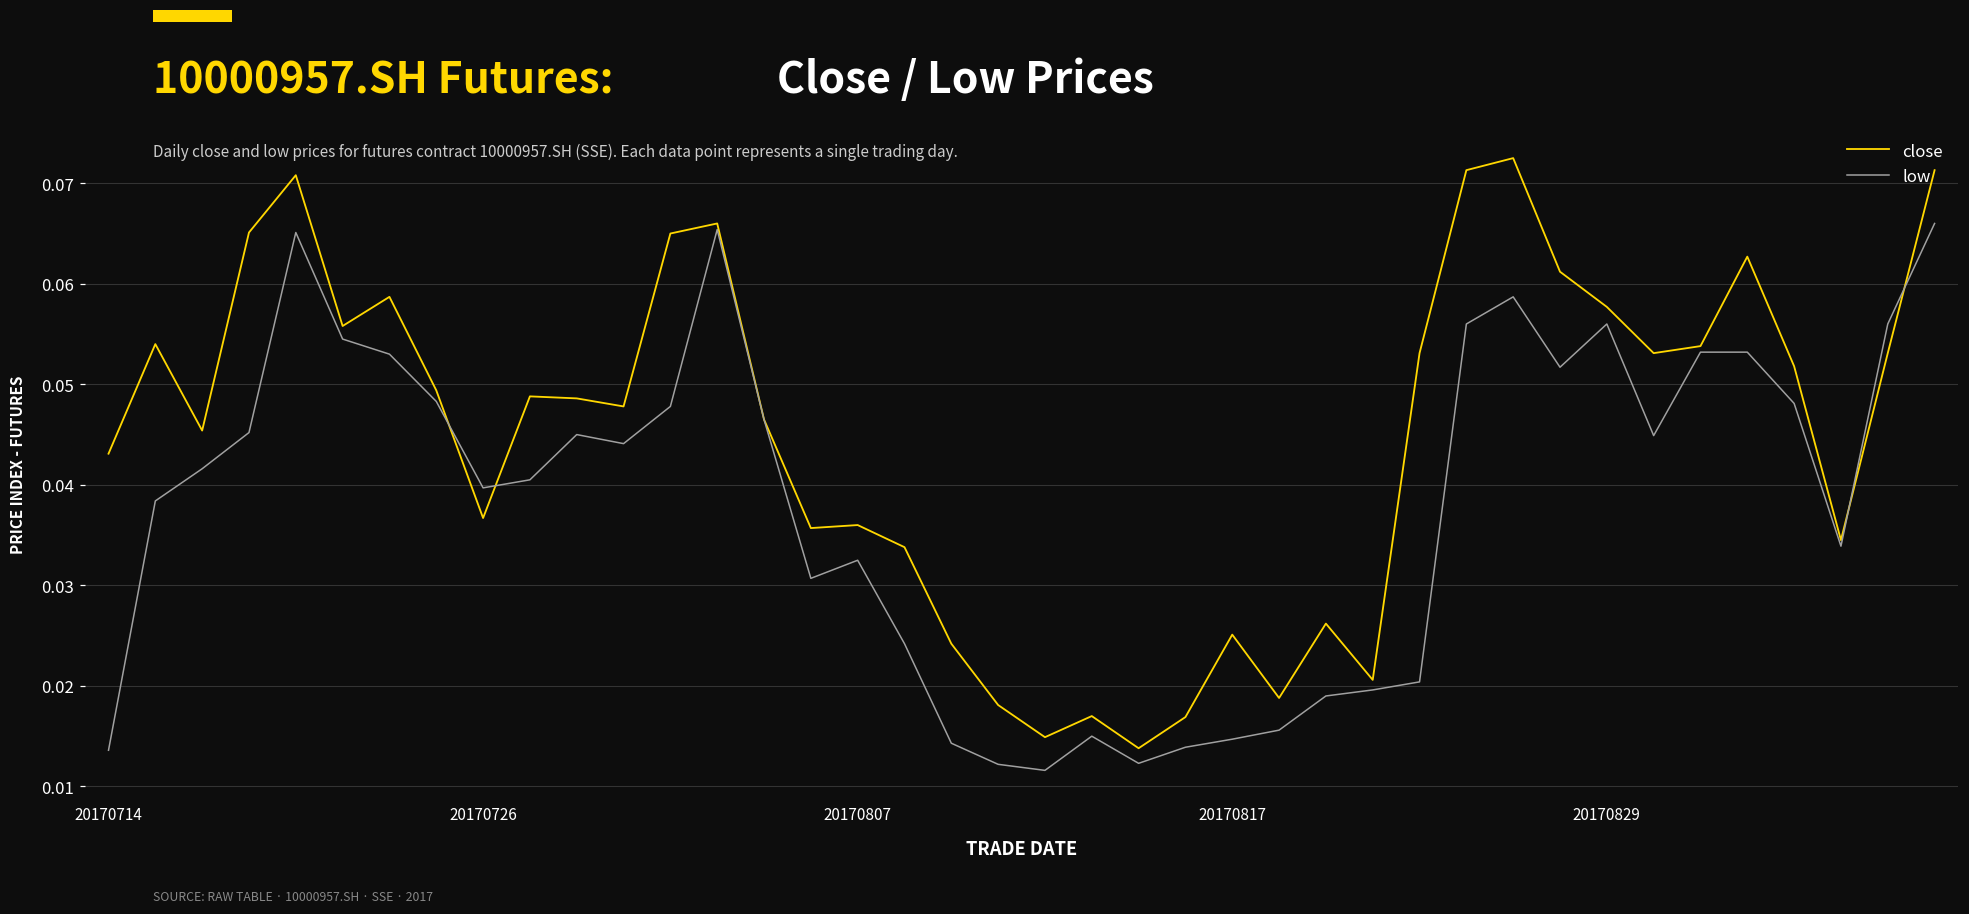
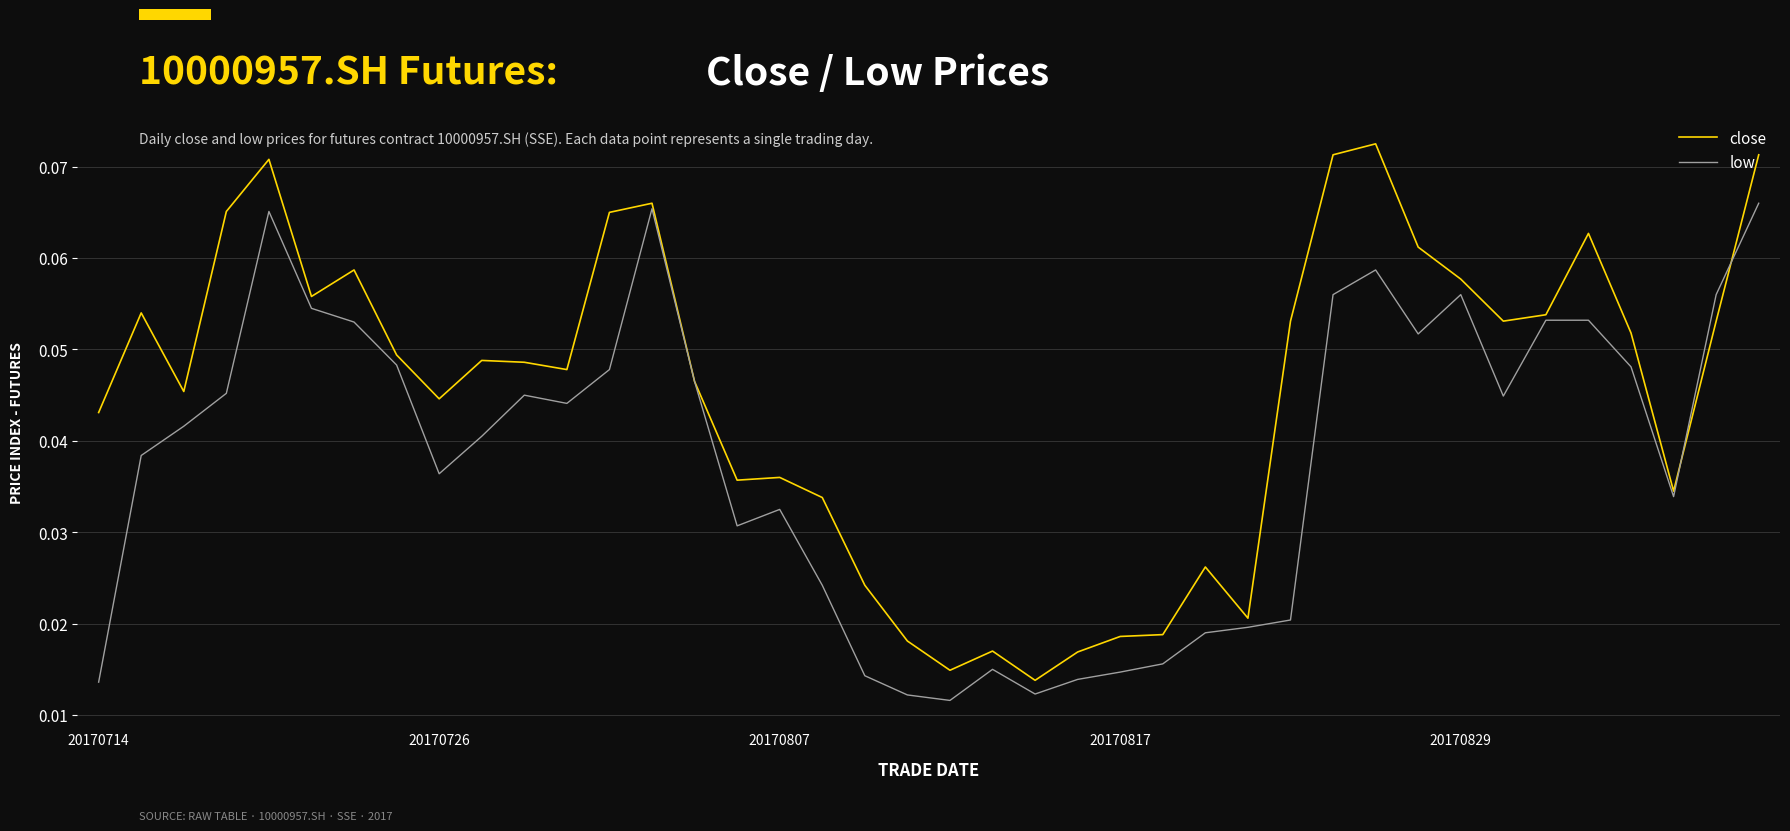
close, 20170726: 0.037 -> 0.045
low, 20170726: 0.040 -> 0.036
close, 20170817: 0.025 -> 0.019
